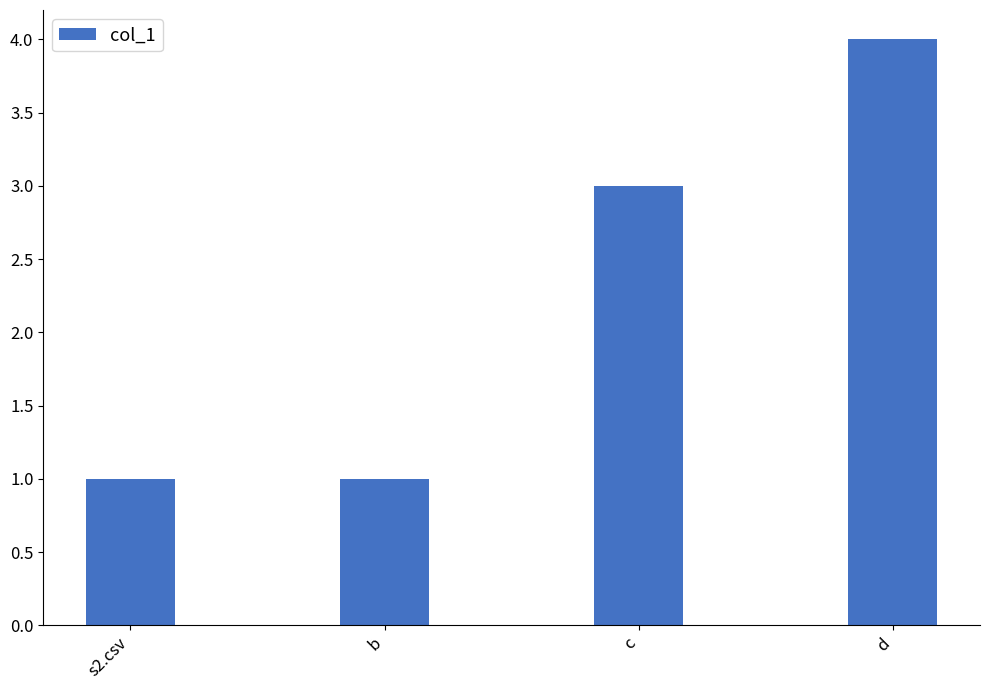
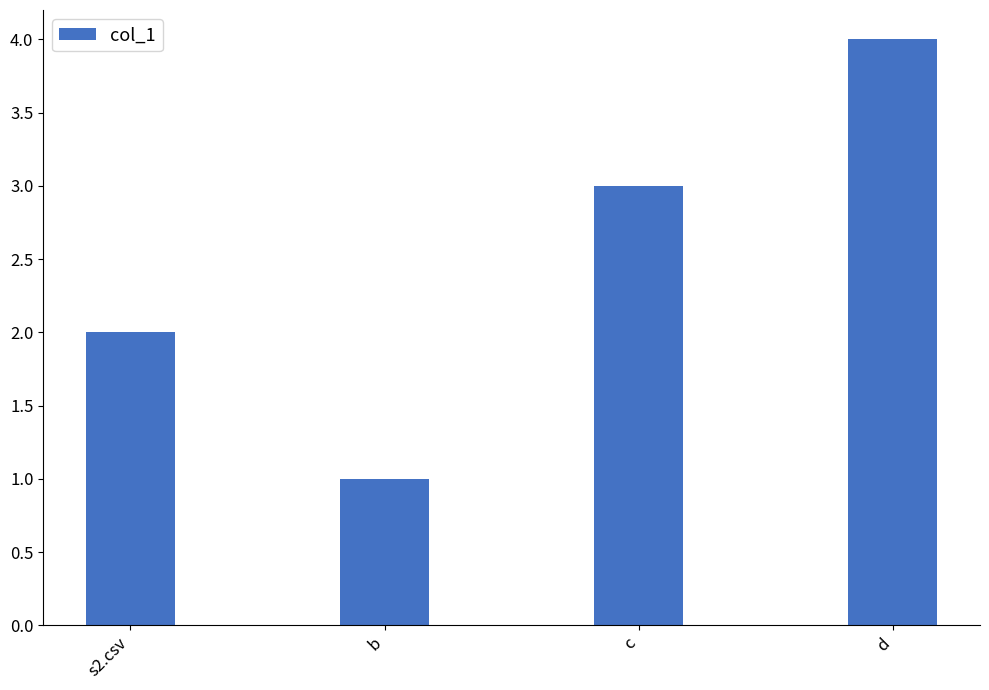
s2.csv: 1 -> 2
